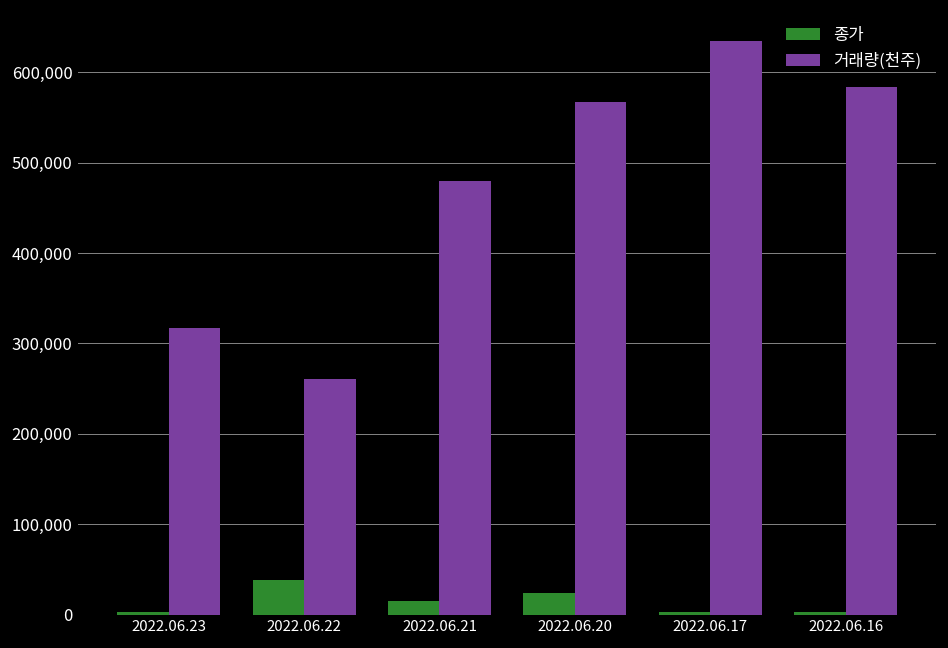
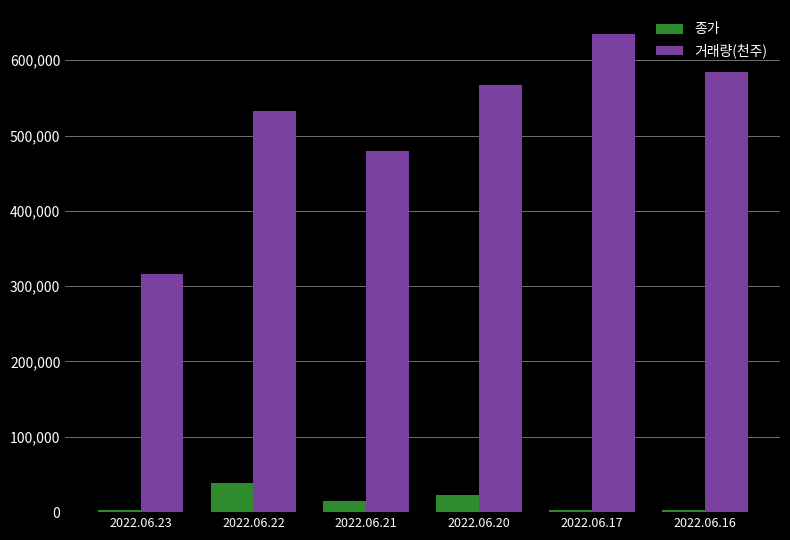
거래량(천주), 2022.06.22: 260,000 -> 530,000
